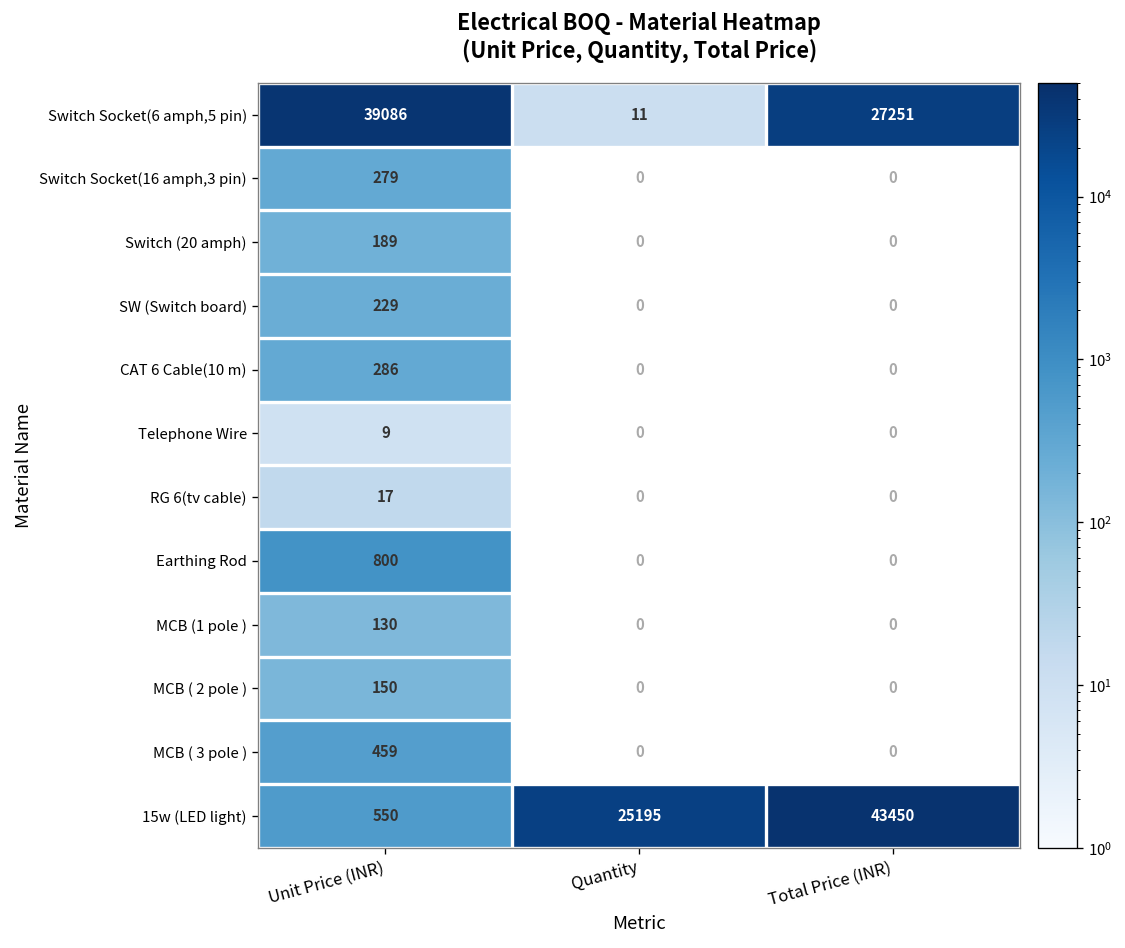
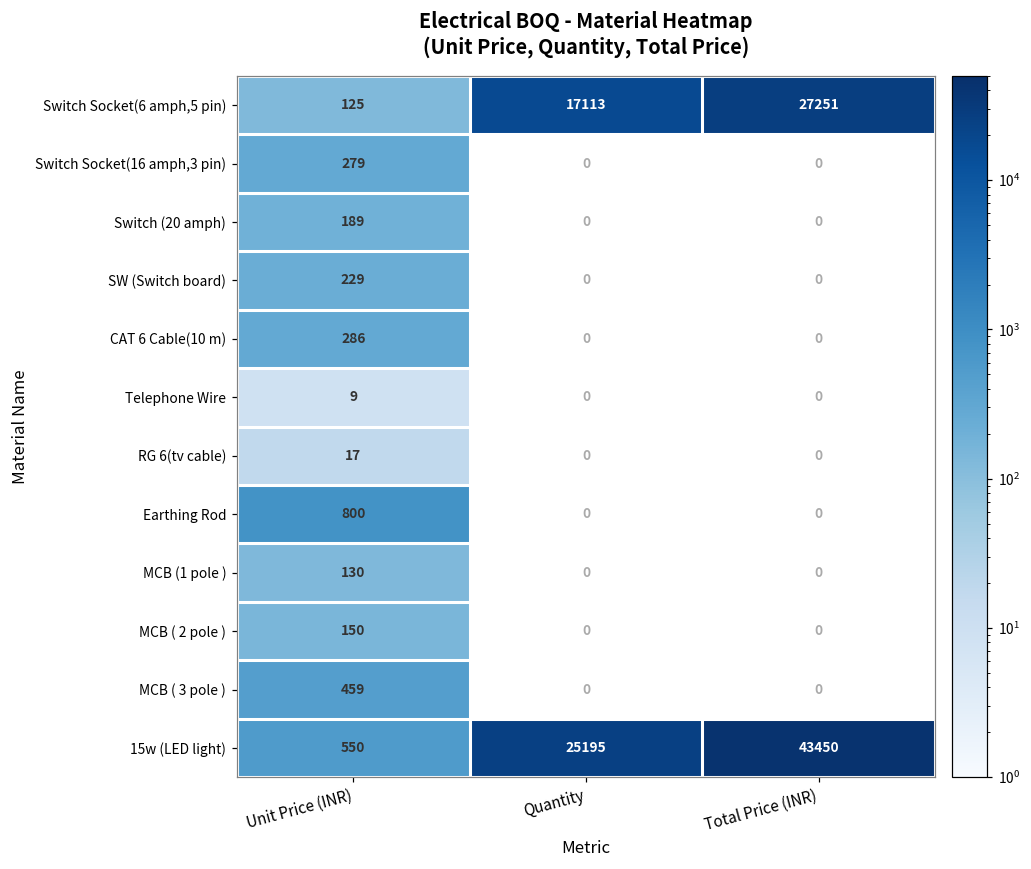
Switch Socket(6 amph,5 pin), Unit Price (INR): 39086 -> 125
Switch Socket(6 amph,5 pin), Quantity: 11 -> 17113
